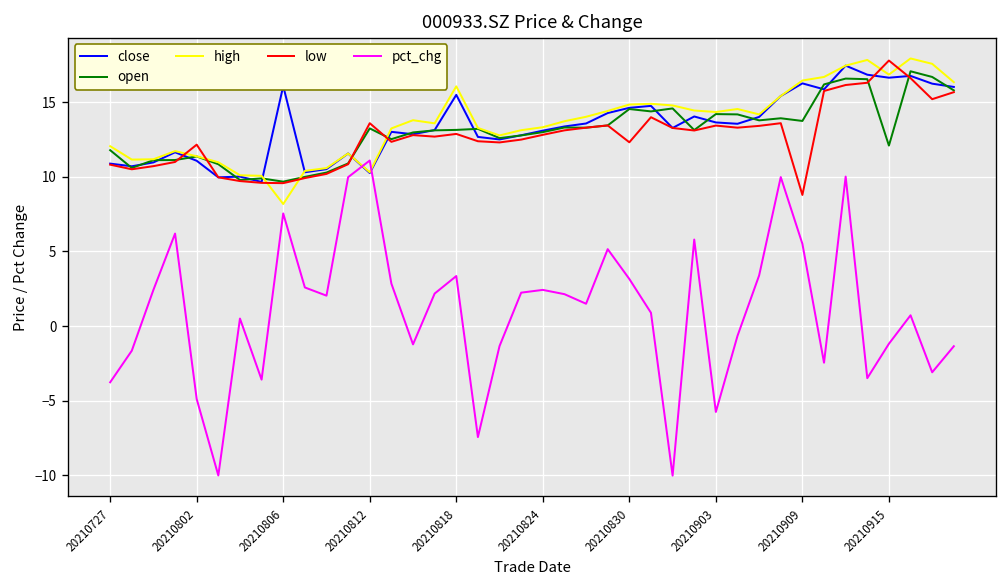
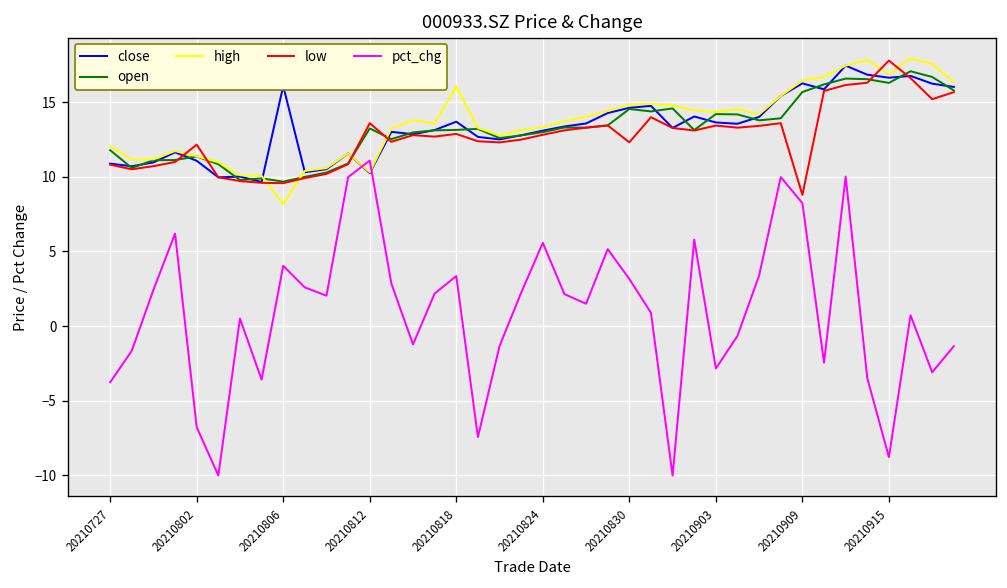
pct_chg, 20210802: -4.9 -> -6.8
pct_chg, 20210806: 7.5 -> 4.0
close, 20210818: 15.5 -> 13.7
pct_chg, 20210824: 2.4 -> 5.6
pct_chg, 20210903: -5.8 -> -2.8
open, 20210909: 13.8 -> 15.7
pct_chg, 20210909: 5.5 -> 8.2
open, 20210915: 12.1 -> 16.3
pct_chg, 20210915: -1.2 -> -8.8
